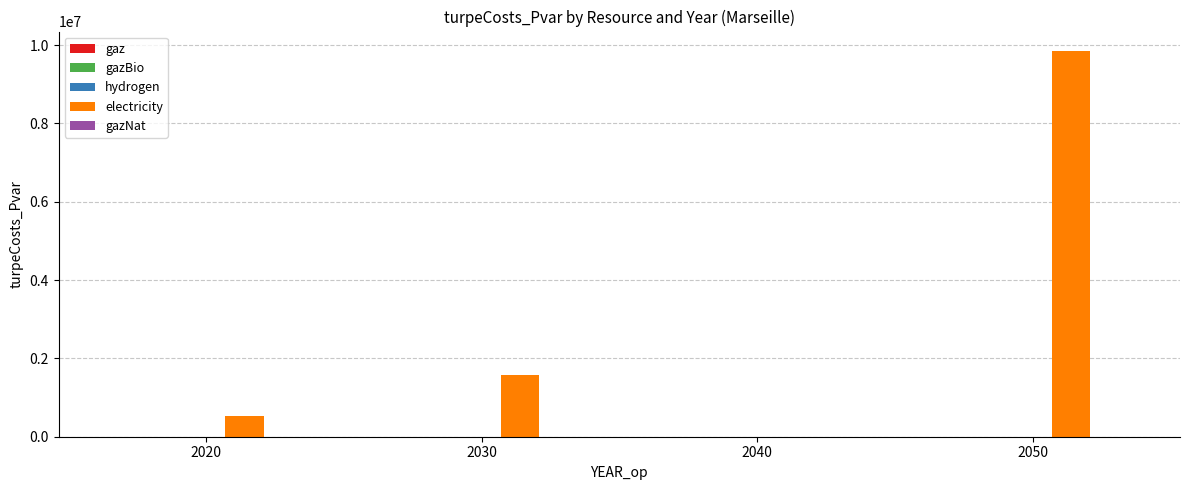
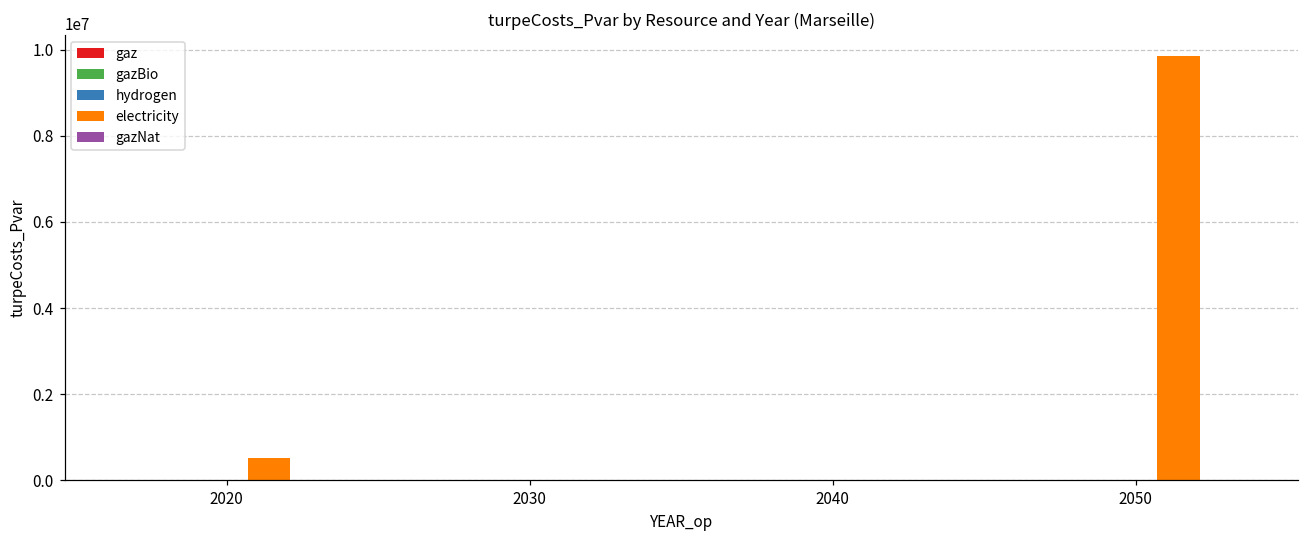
electricity, 2030: 1600000 -> 0
